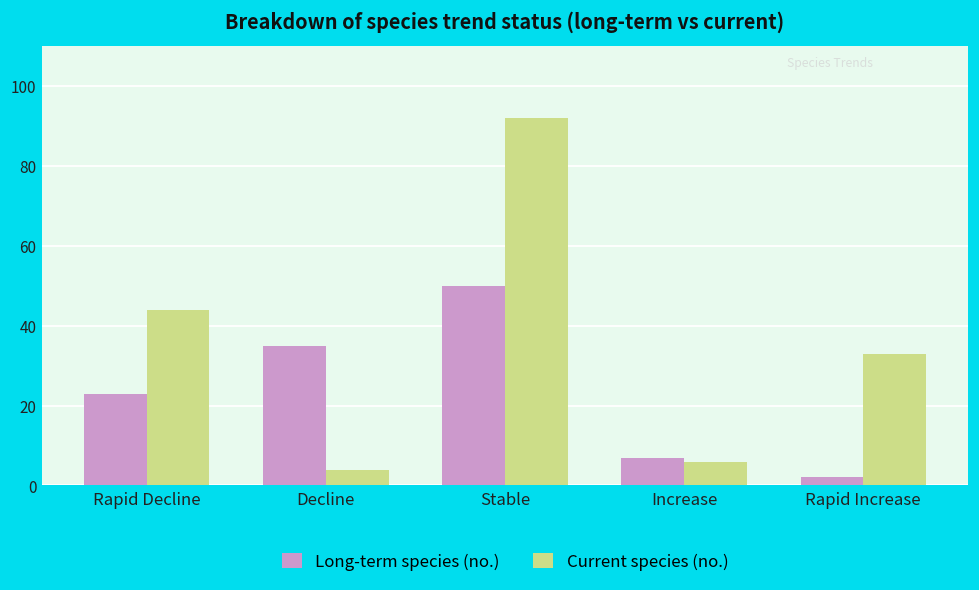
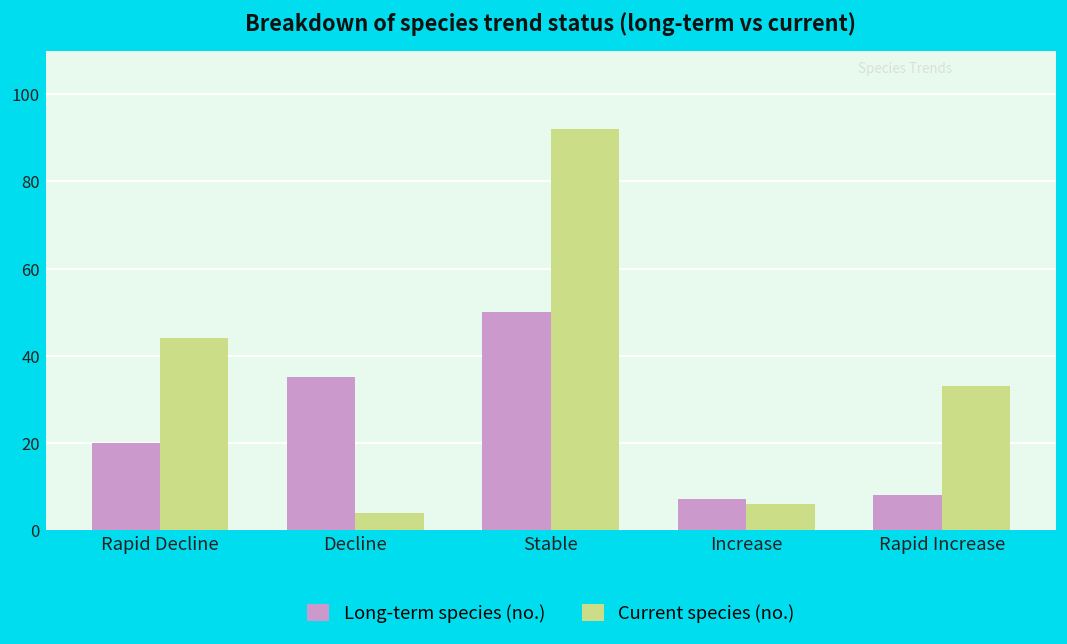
Long-term species (no.), Rapid Decline: 23 -> 20
Long-term species (no.), Rapid Increase: 2 -> 8
